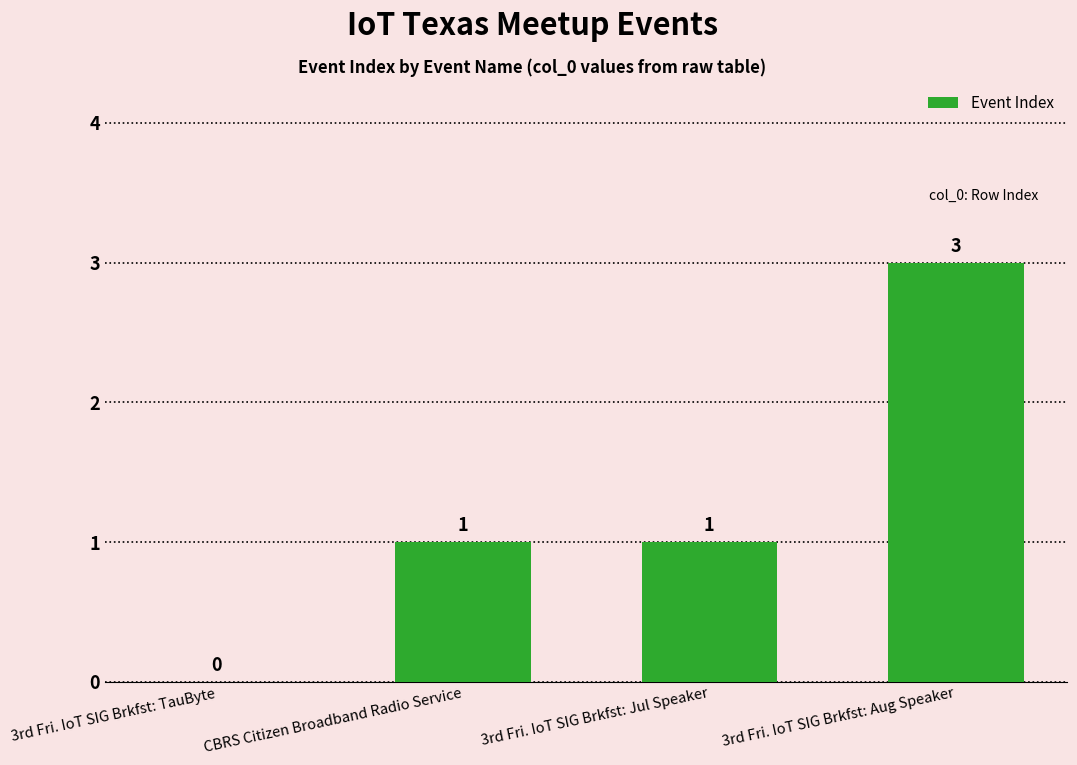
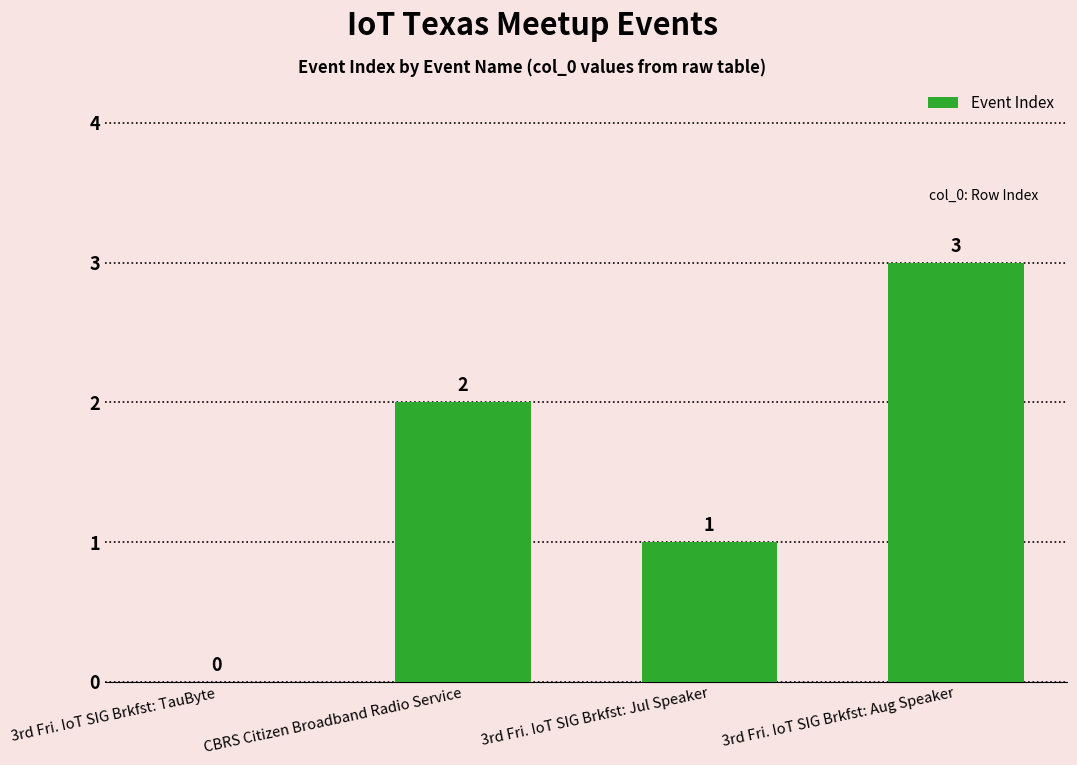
CBRS Citizen Broadband Radio Service: 1 -> 2
